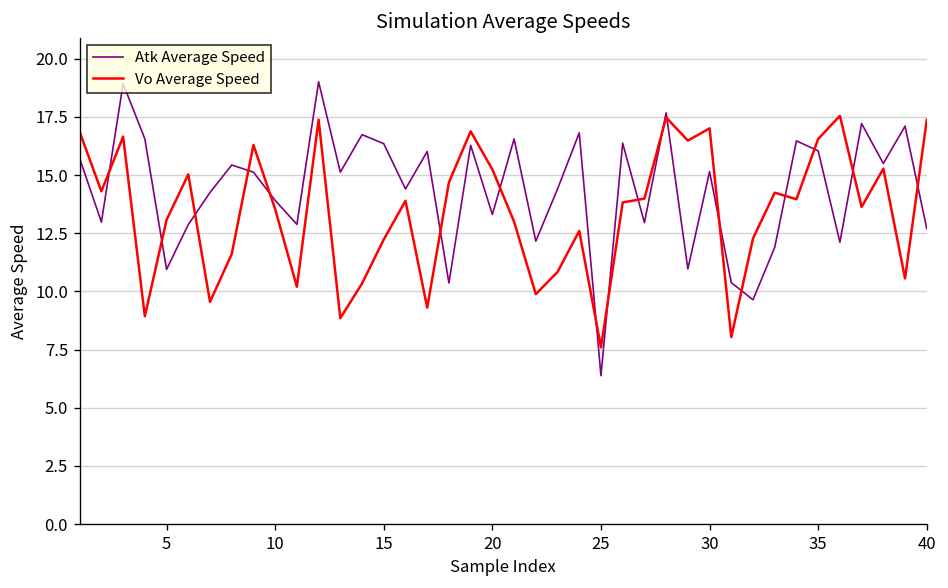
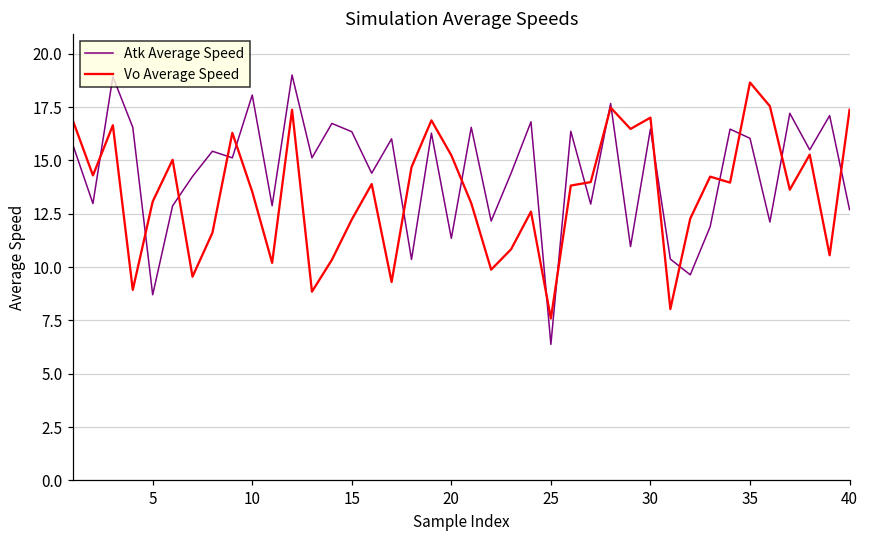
Atk Average Speed, 5: 10.9 -> 8.7
Atk Average Speed, 10: 13.9 -> 18.1
Atk Average Speed, 20: 13.3 -> 11.4
Atk Average Speed, 30: 15.2 -> 16.5
Vo Average Speed, 35: 16.6 -> 18.7
